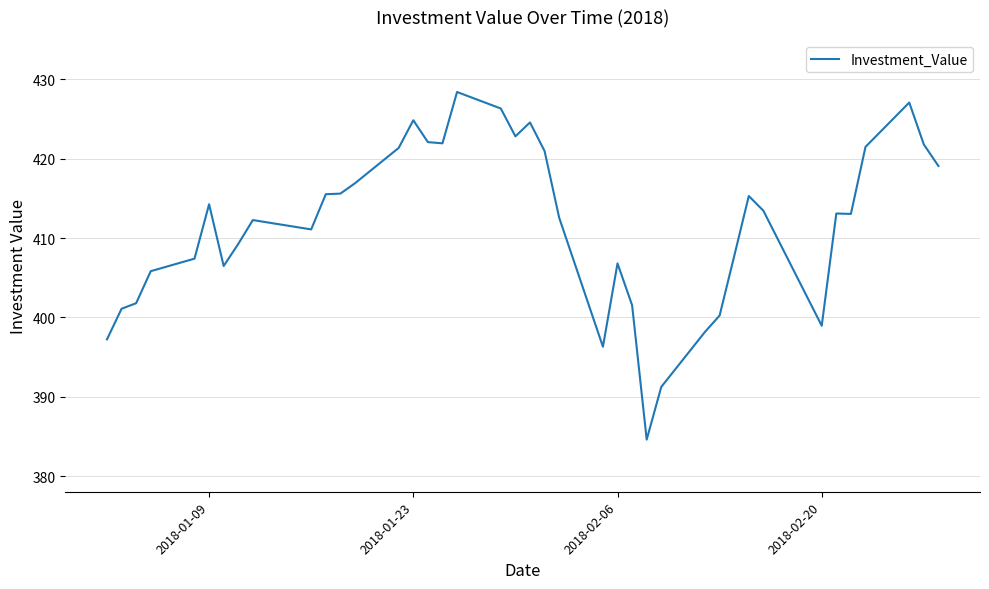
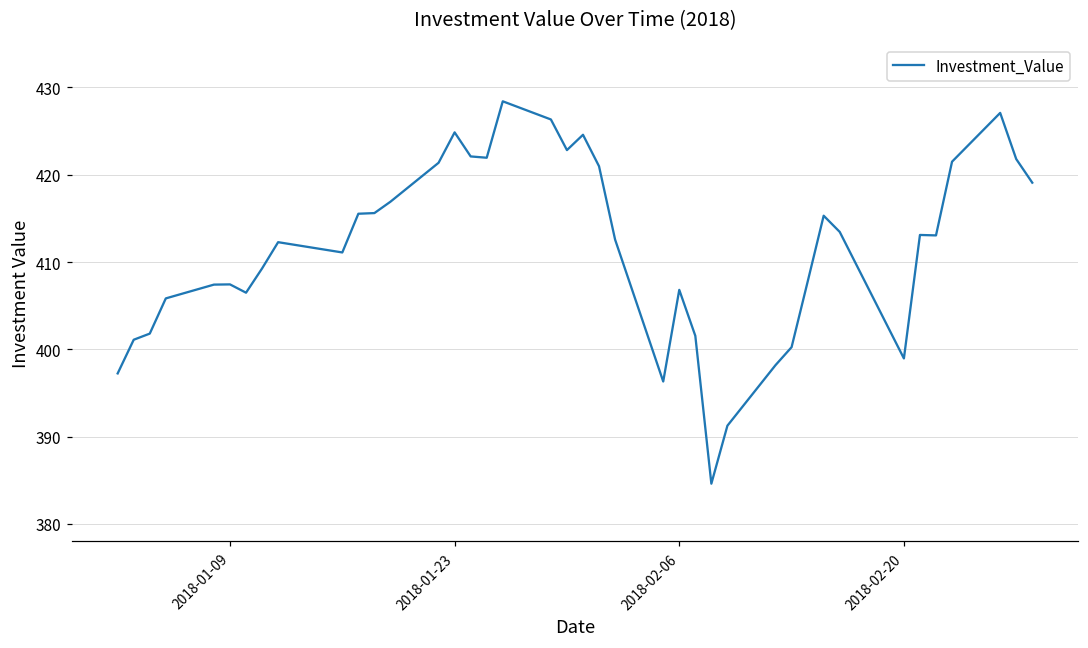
2018-01-09: 414 -> 407
